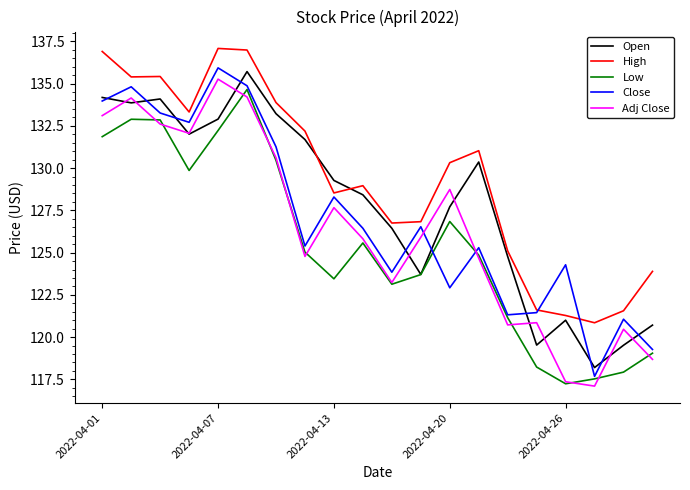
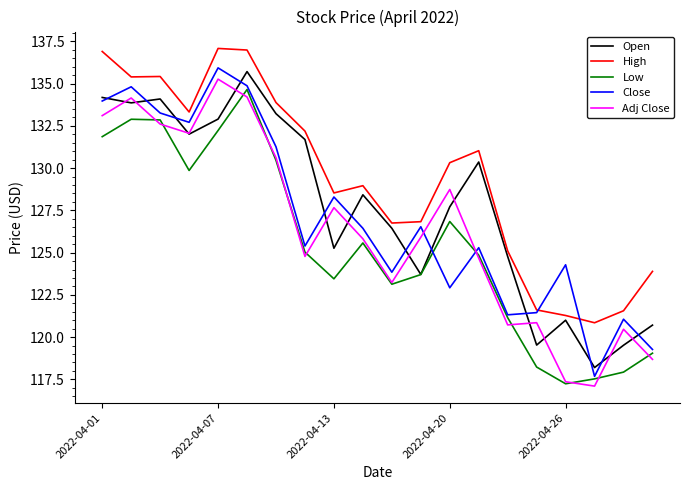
Open, 2022-04-13: 129.3 -> 125.3
